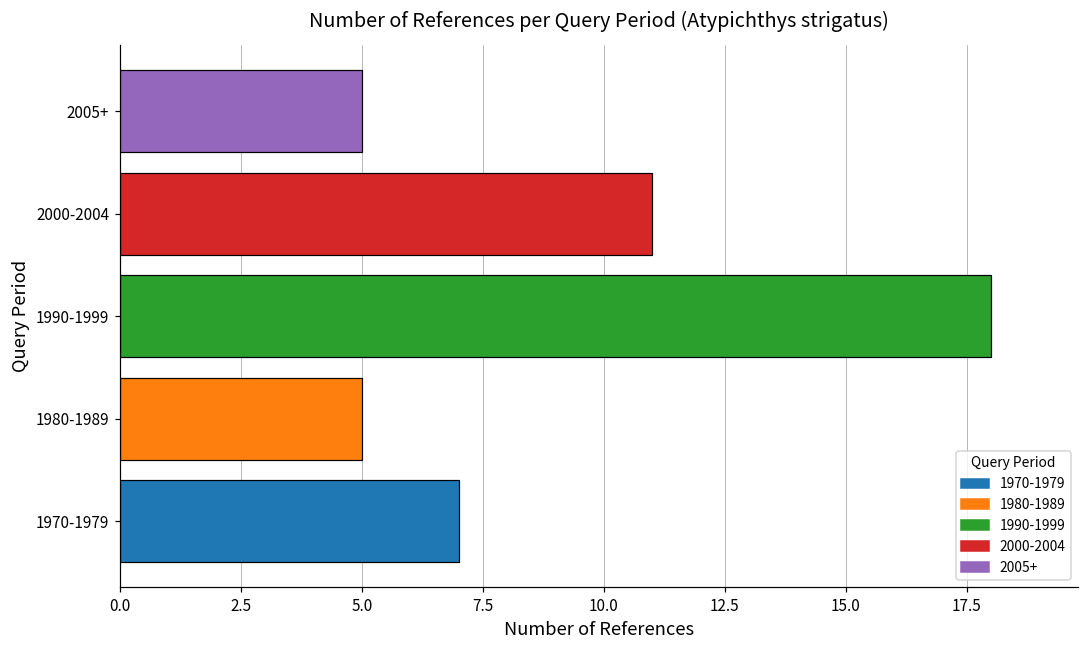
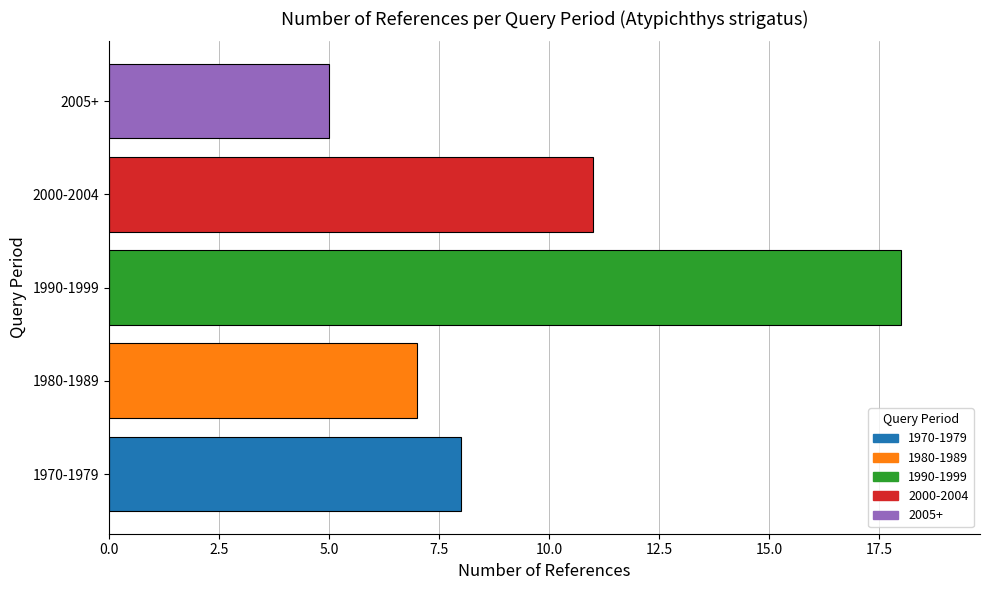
1980-1989: 5 -> 7
1970-1979: 7 -> 8
